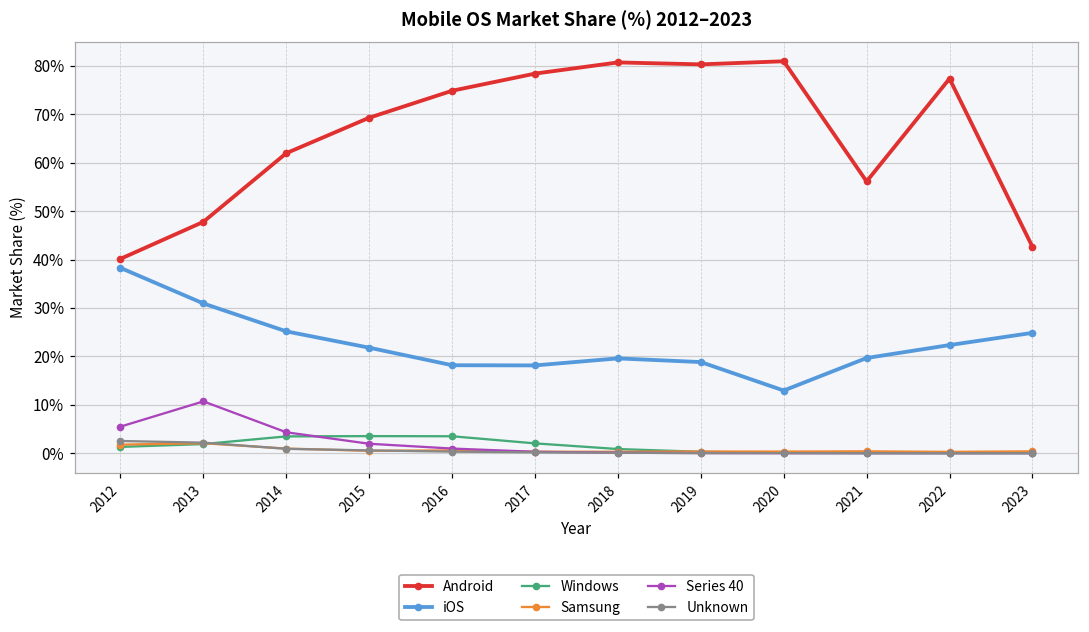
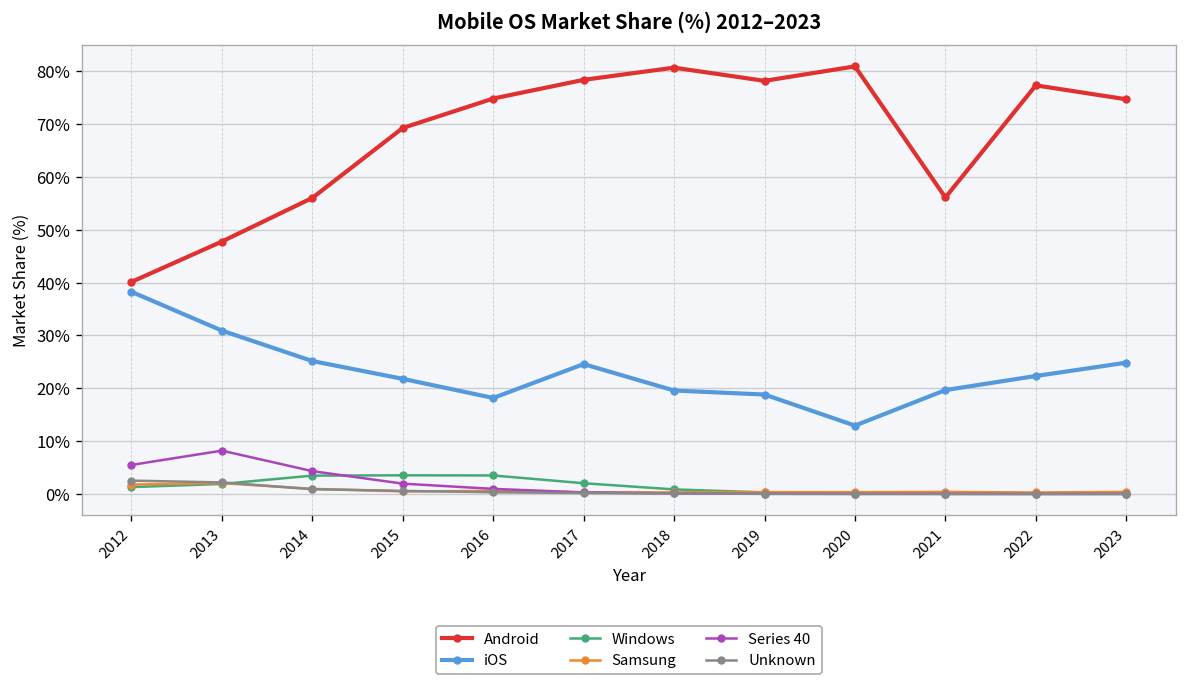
Series 40, 2013: 11% -> 8%
Android, 2014: 62% -> 56%
iOS, 2017: 18% -> 25%
Android, 2019: 80% -> 78%
Android, 2023: 43% -> 75%
